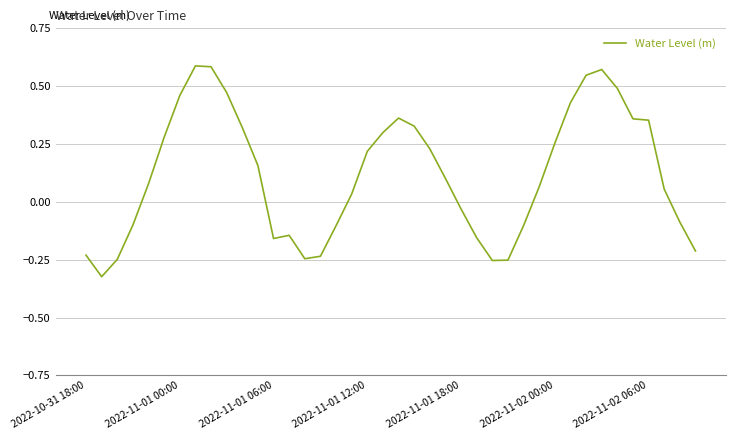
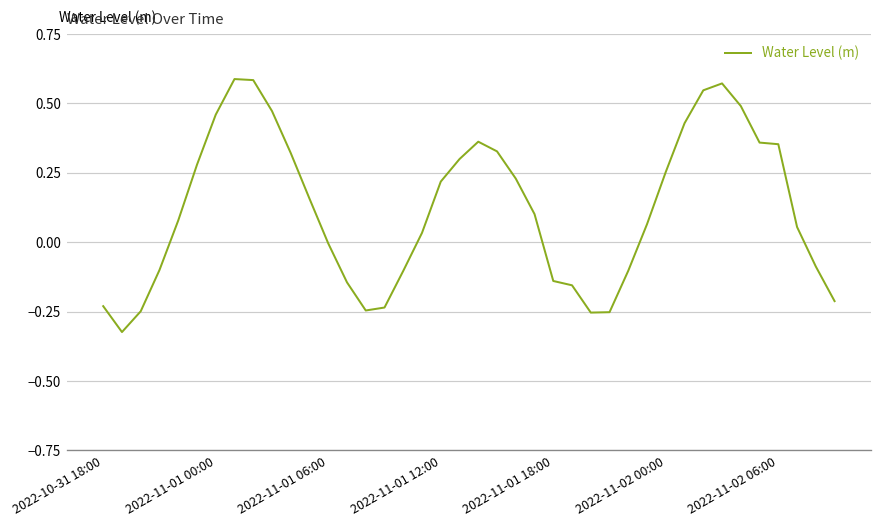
2022-11-01 06:00: -0.16 -> 0.00
2022-11-01 18:00: -0.03 -> -0.14
